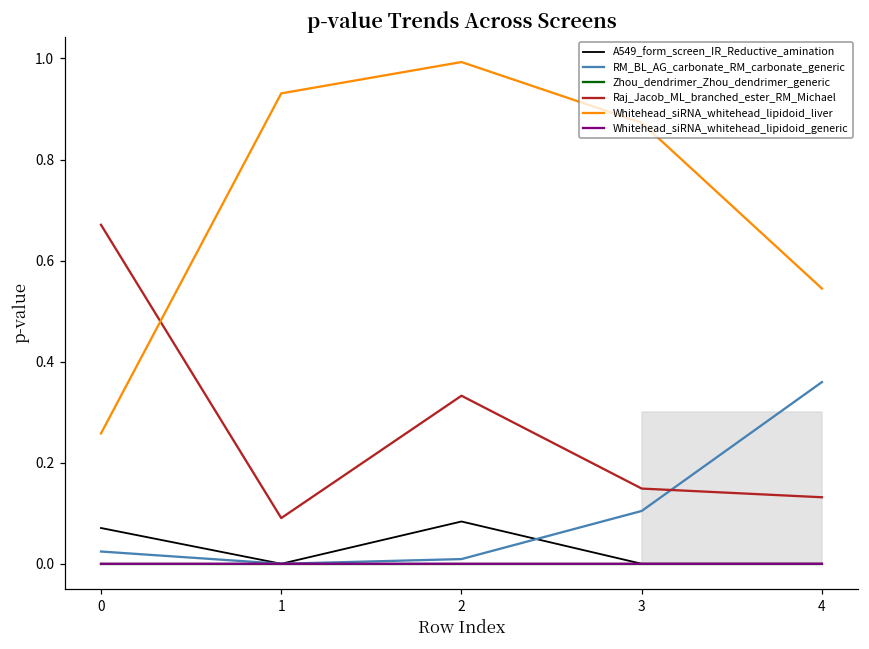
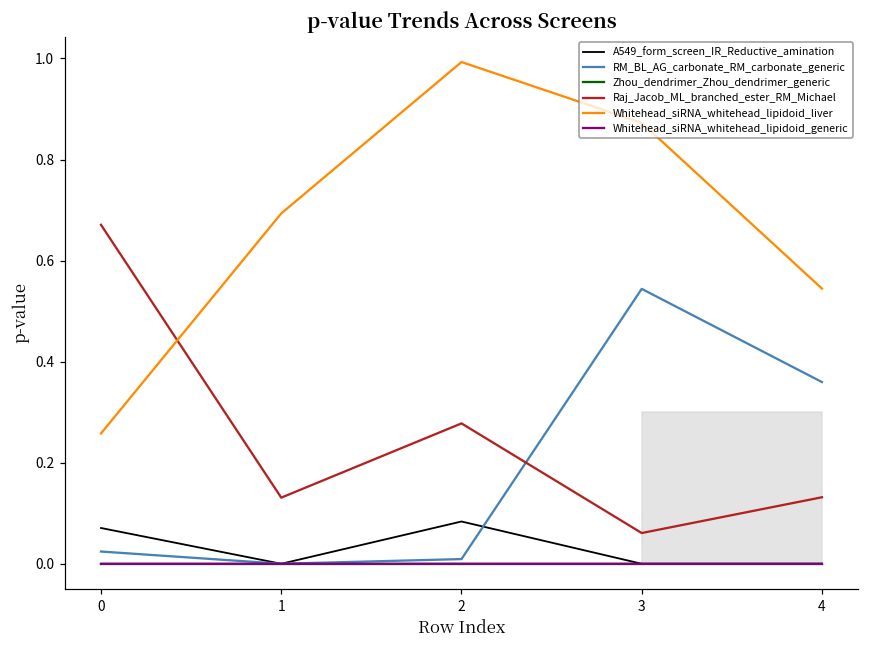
Raj_Jacob_ML_branched_ester_RM_Michael, 1: 0.09 -> 0.13
Whitehead_siRNA_whitehead_lipidoid_liver, 1: 0.93 -> 0.69
Raj_Jacob_ML_branched_ester_RM_Michael, 2: 0.33 -> 0.28
RM_BL_AG_carbonate_RM_carbonate_generic, 3: 0.10 -> 0.54
Raj_Jacob_ML_branched_ester_RM_Michael, 3: 0.15 -> 0.06
